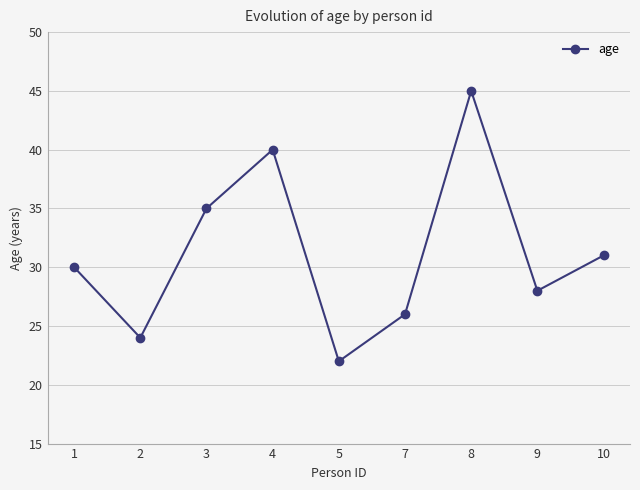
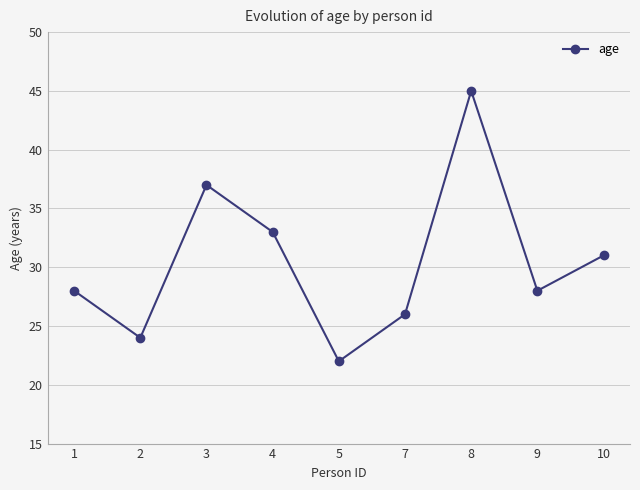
1: 30 -> 28
3: 35 -> 37
4: 40 -> 33
